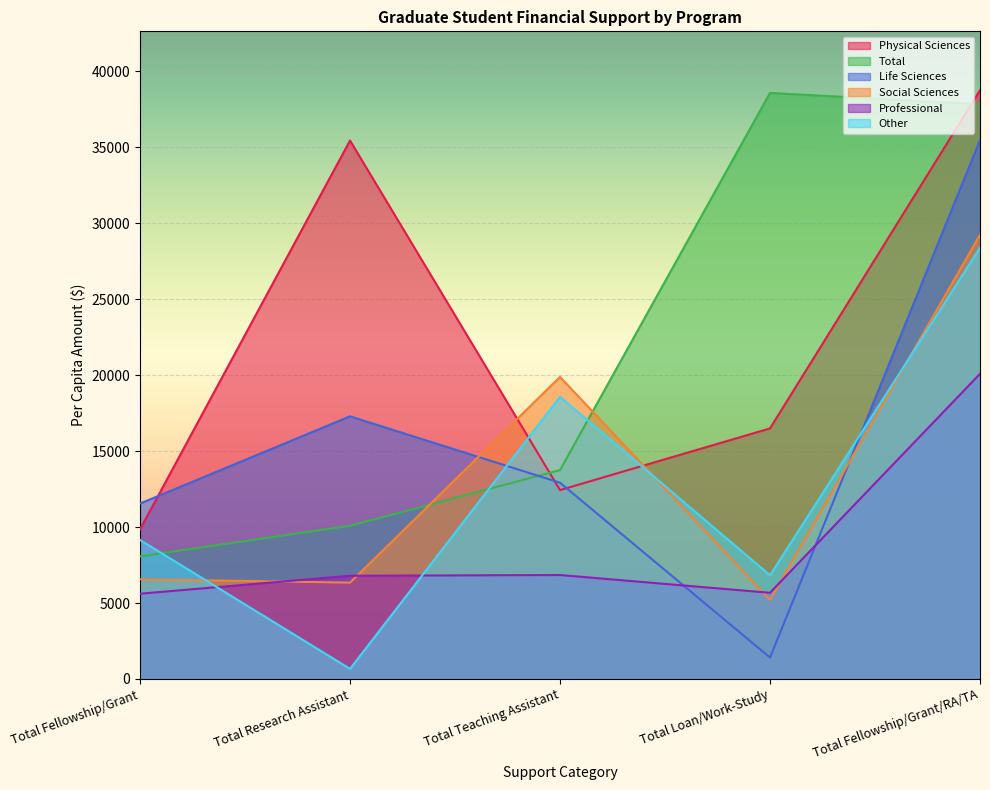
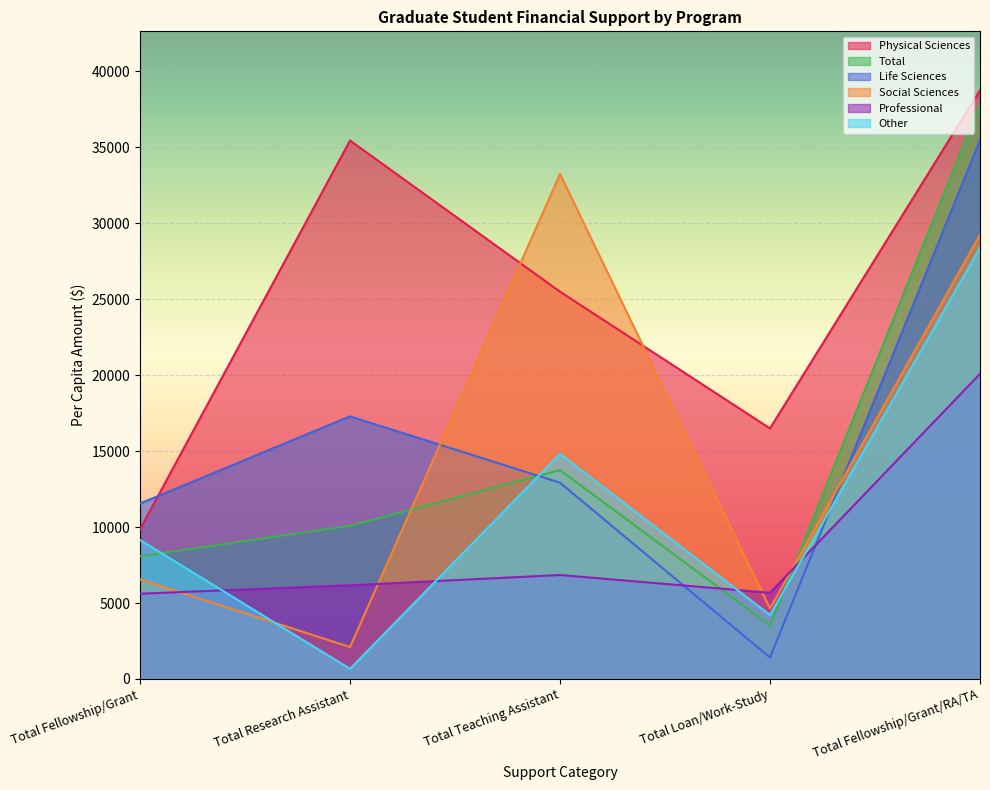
Social Sciences, Total Research Assistant: 6300 -> 2100
Professional, Total Research Assistant: 6800 -> 6200
Physical Sciences, Total Teaching Assistant: 12400 -> 25500
Social Sciences, Total Teaching Assistant: 19900 -> 33200
Other, Total Teaching Assistant: 18600 -> 14800
Total, Total Loan/Work-Study: 38600 -> 3500
Social Sciences, Total Loan/Work-Study: 5200 -> 4600
Other, Total Loan/Work-Study: 6800 -> 4200
